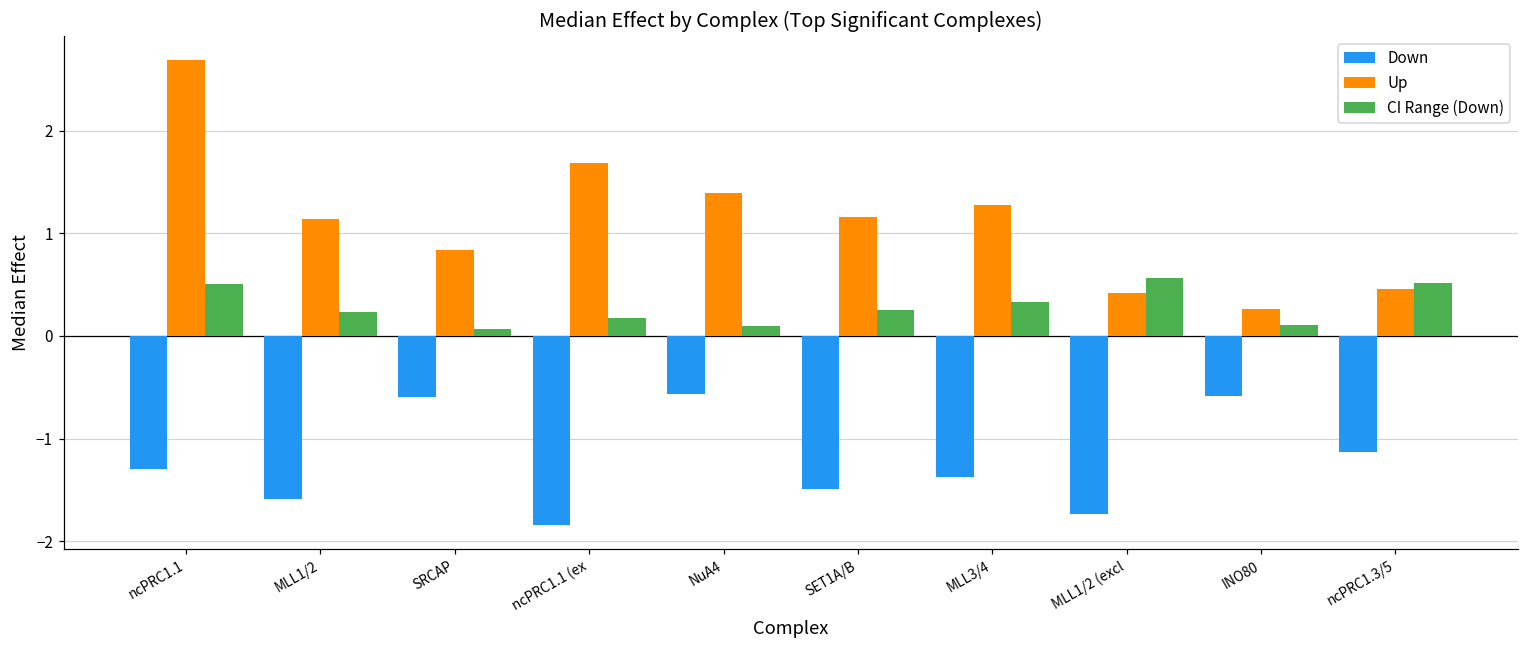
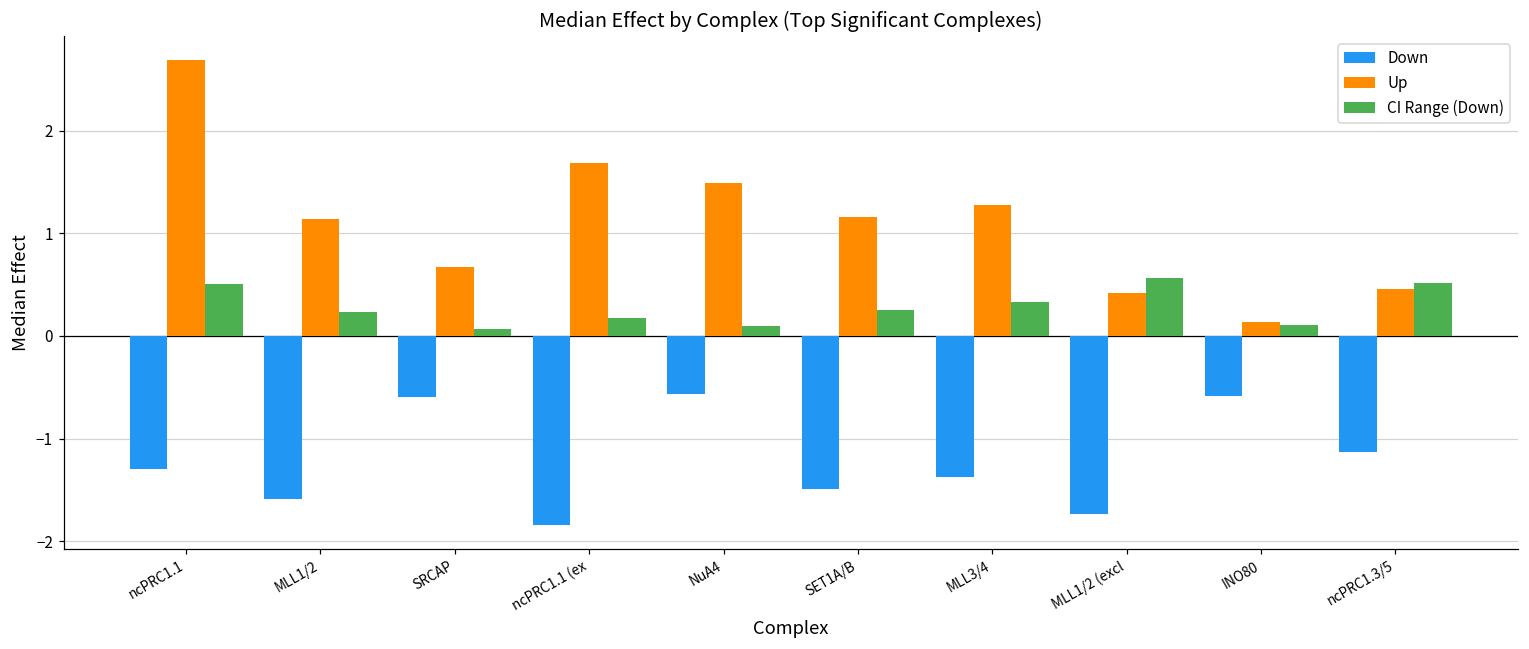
Up, SRCAP: 0.8 -> 0.7
Up, NuA4: 1.4 -> 1.5
Up, INO80: 0.3 -> 0.1
